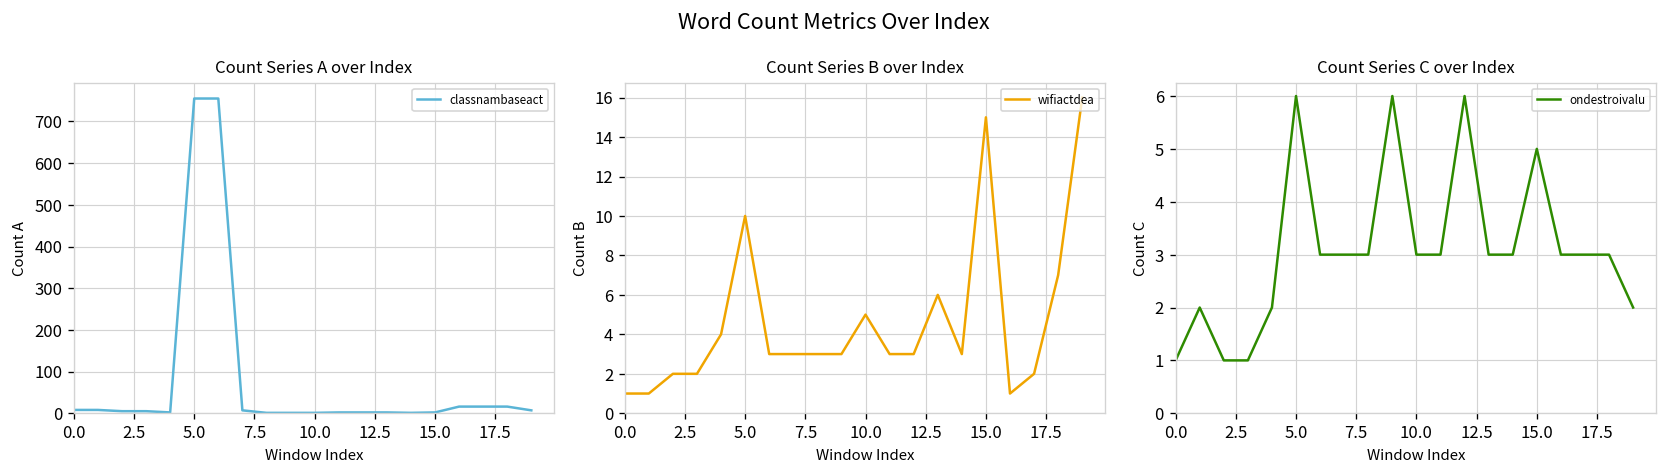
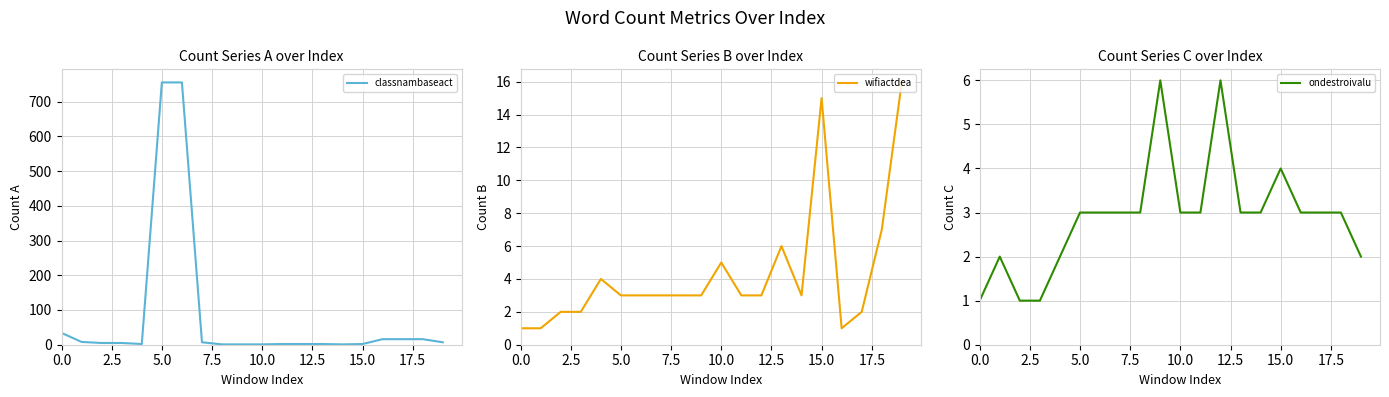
Count Series A over Index, 0.0: 10 -> 30
Count Series B over Index, 5.0: 10 -> 3
Count Series C over Index, 5.0: 6 -> 3
Count Series C over Index, 15.0: 5 -> 4
